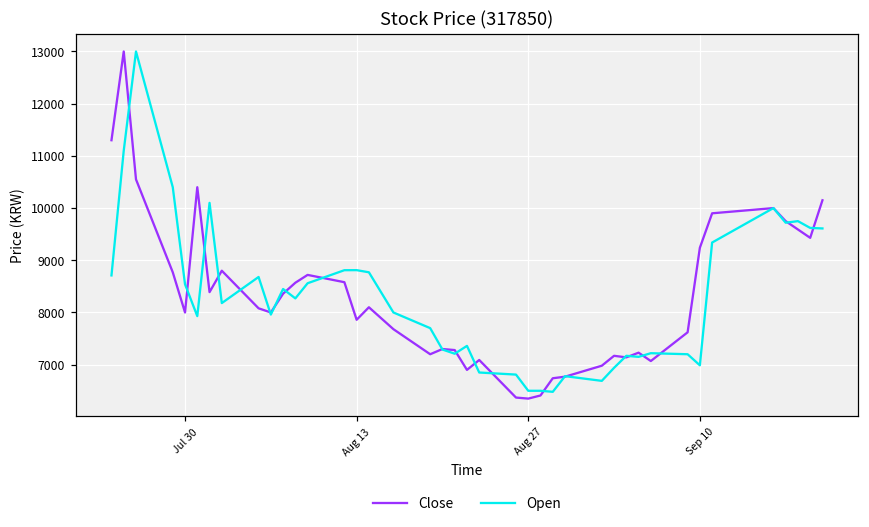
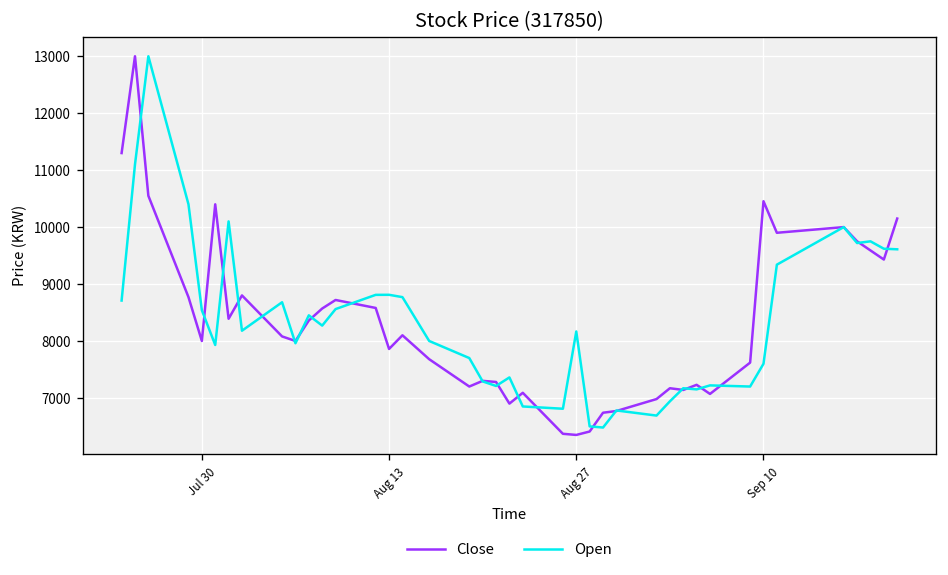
Open, Aug 27: 6500 -> 8200
Close, Sep 10: 9200 -> 10500
Open, Sep 10: 7000 -> 7600
